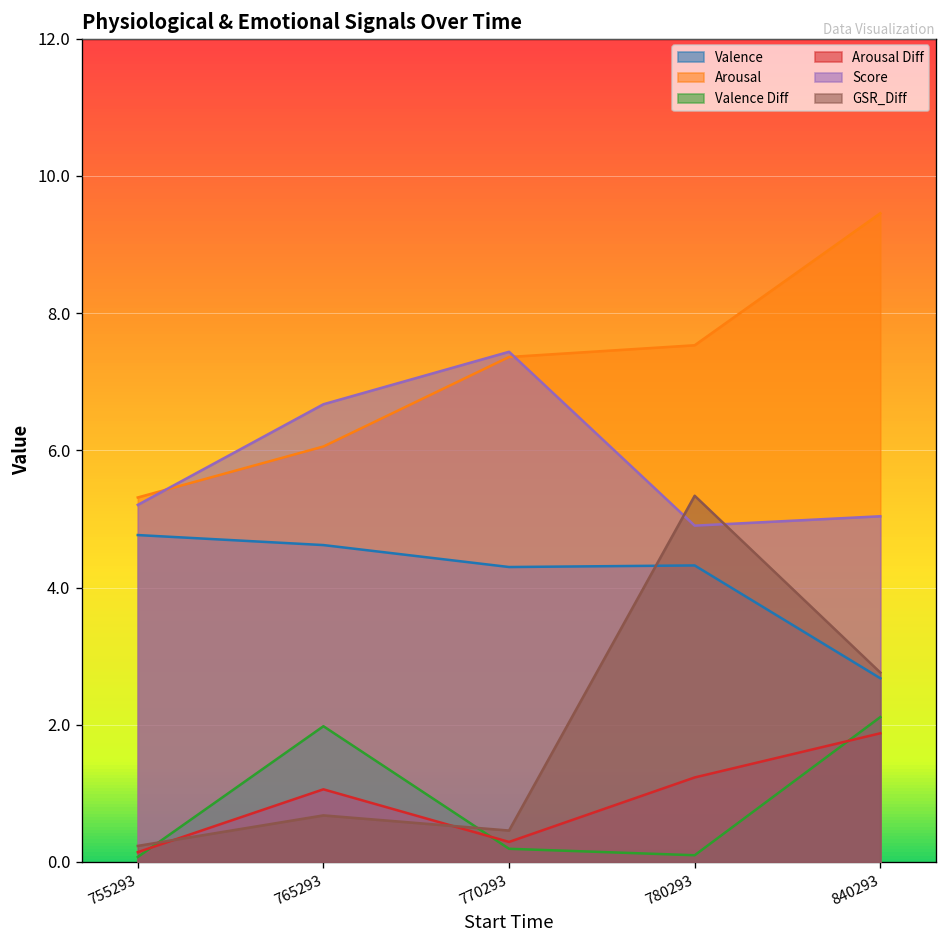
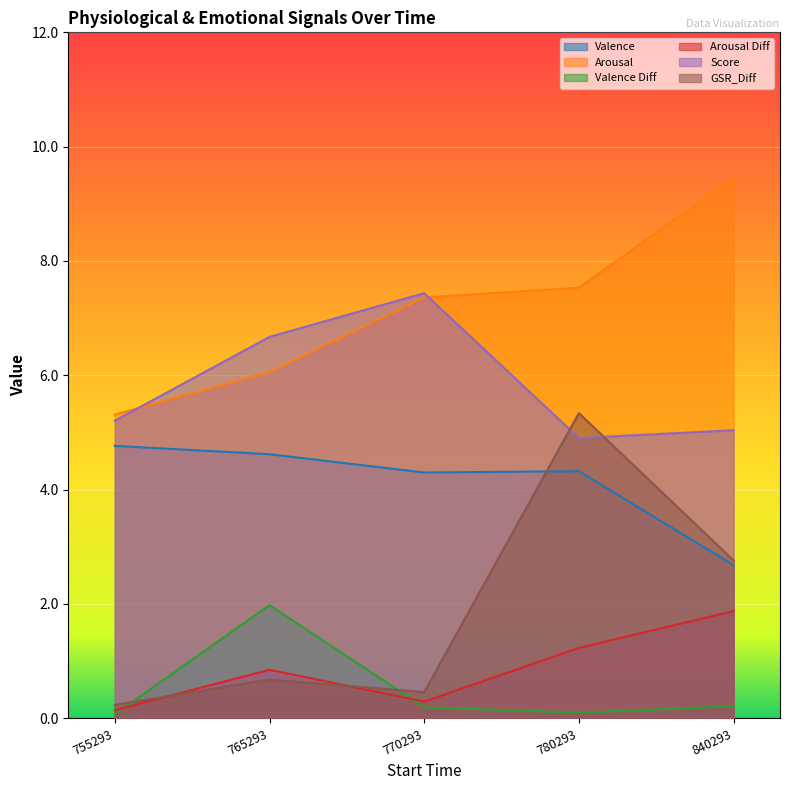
Arousal Diff, 765293: 1.1 -> 0.8
Valence Diff, 840293: 2.1 -> 0.2
